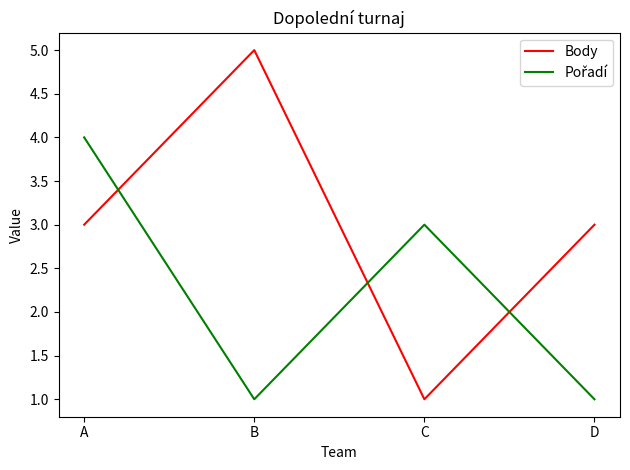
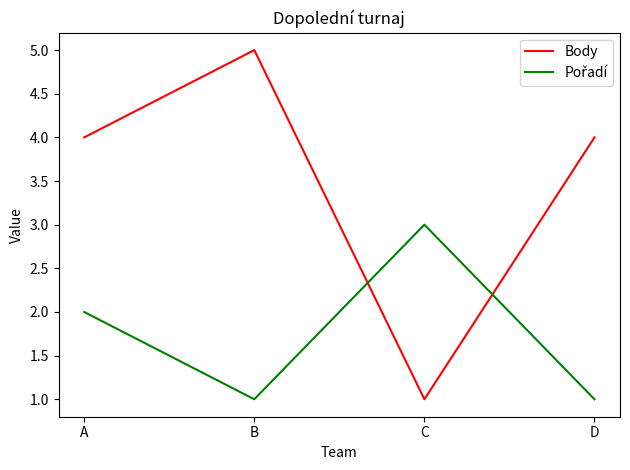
Body, A: 3 -> 4
Pořadí, A: 4 -> 2
Body, D: 3 -> 4
